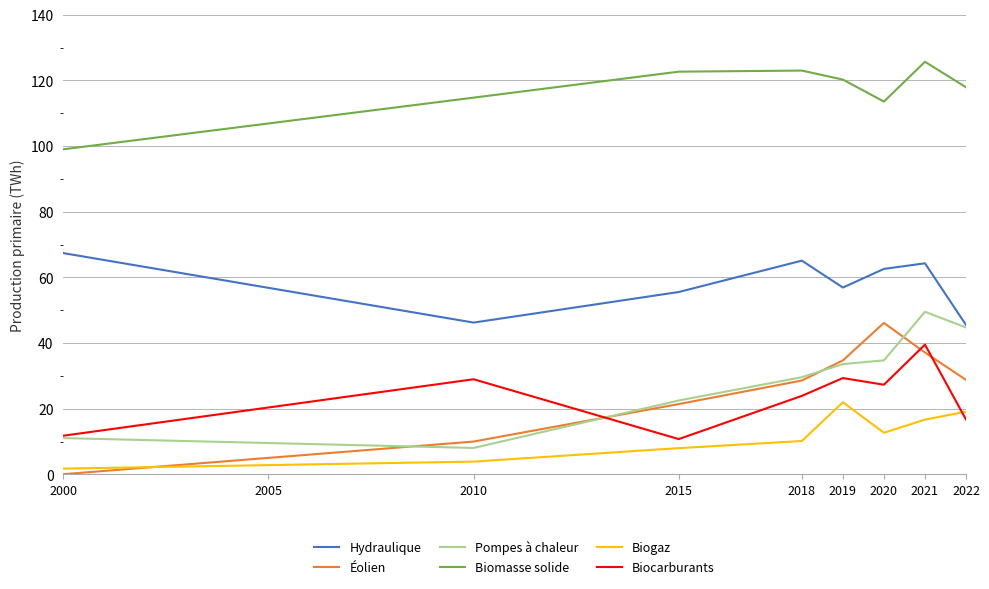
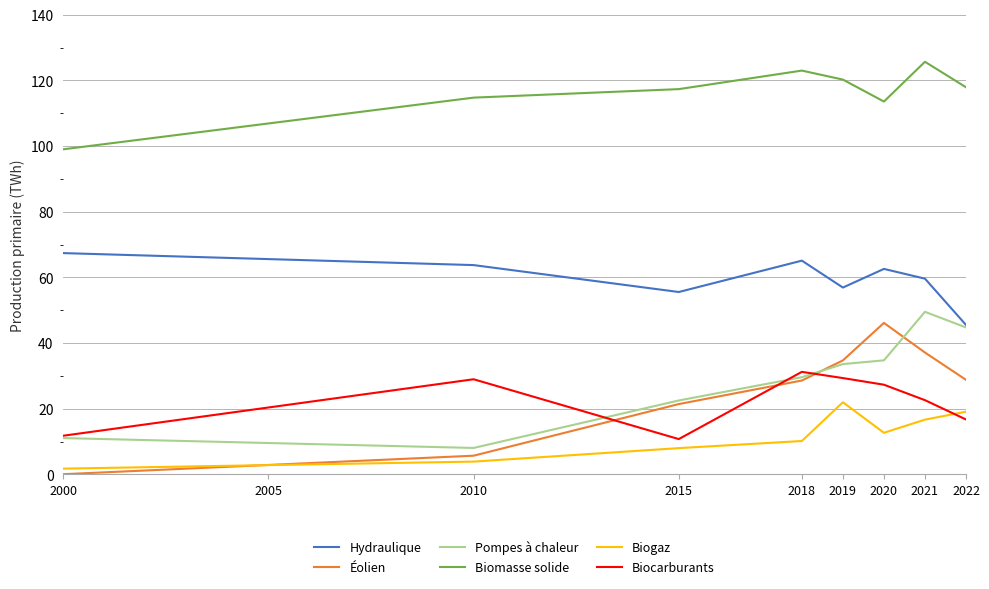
Hydraulique, 2010: 46 -> 64
Éolien, 2010: 10 -> 6
Biomasse solide, 2015: 123 -> 117
Biocarburants, 2018: 24 -> 31
Hydraulique, 2021: 64 -> 60
Biocarburants, 2021: 40 -> 23
